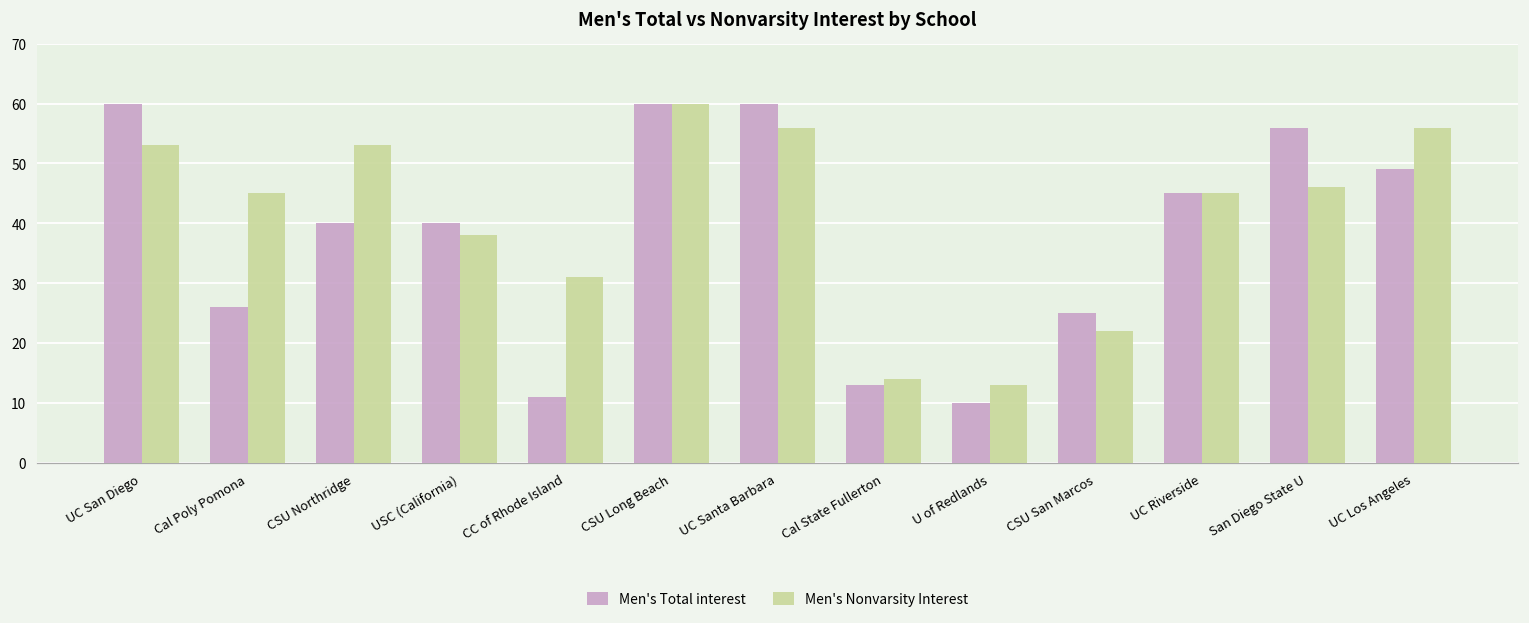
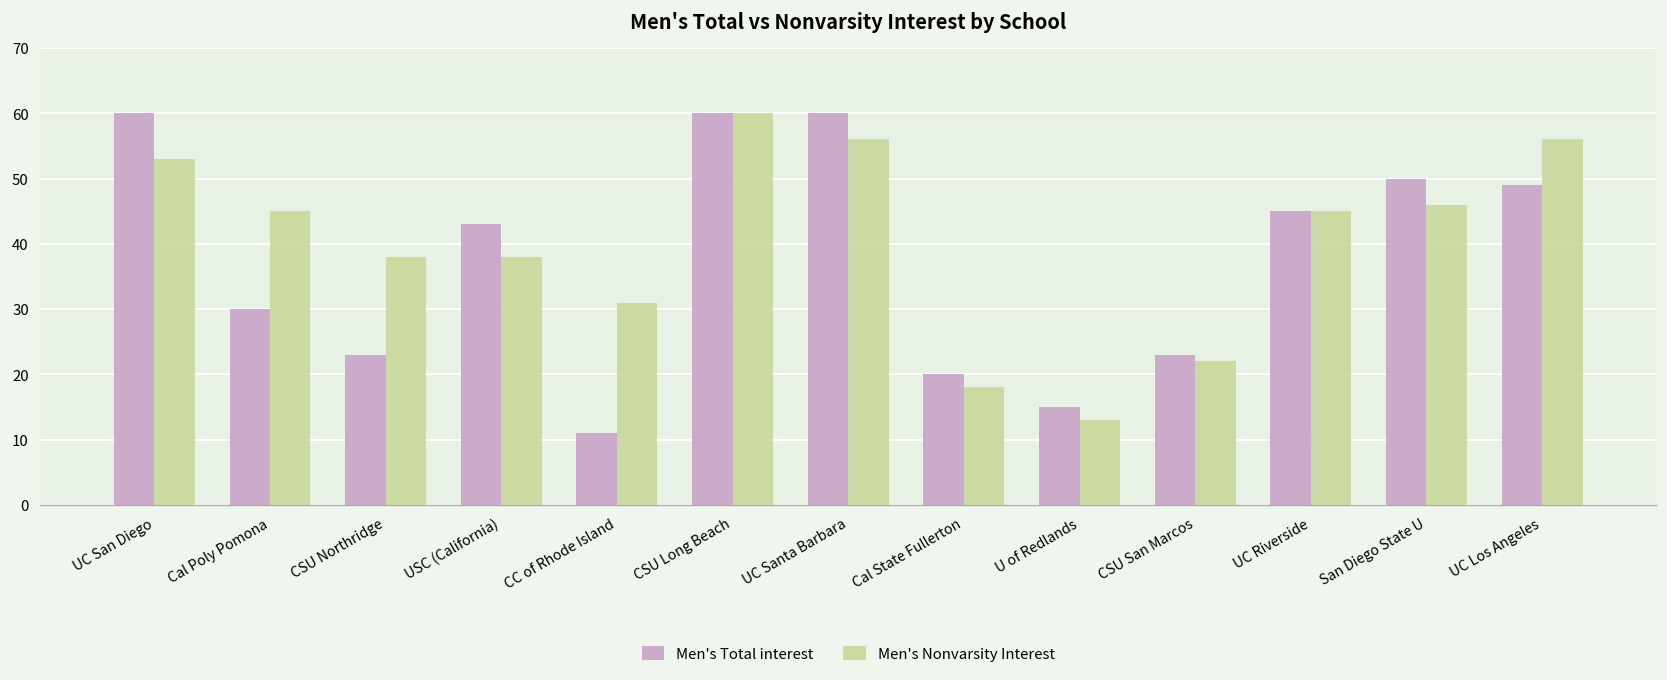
Men's Total interest, Cal Poly Pomona: 26 -> 30
Men's Total interest, CSU Northridge: 40 -> 23
Men's Nonvarsity Interest, CSU Northridge: 53 -> 38
Men's Total interest, USC (California): 40 -> 43
Men's Total interest, Cal State Fullerton: 13 -> 20
Men's Nonvarsity Interest, Cal State Fullerton: 14 -> 18
Men's Total interest, U of Redlands: 10 -> 15
Men's Total interest, CSU San Marcos: 25 -> 23
Men's Total interest, San Diego State U: 56 -> 50
